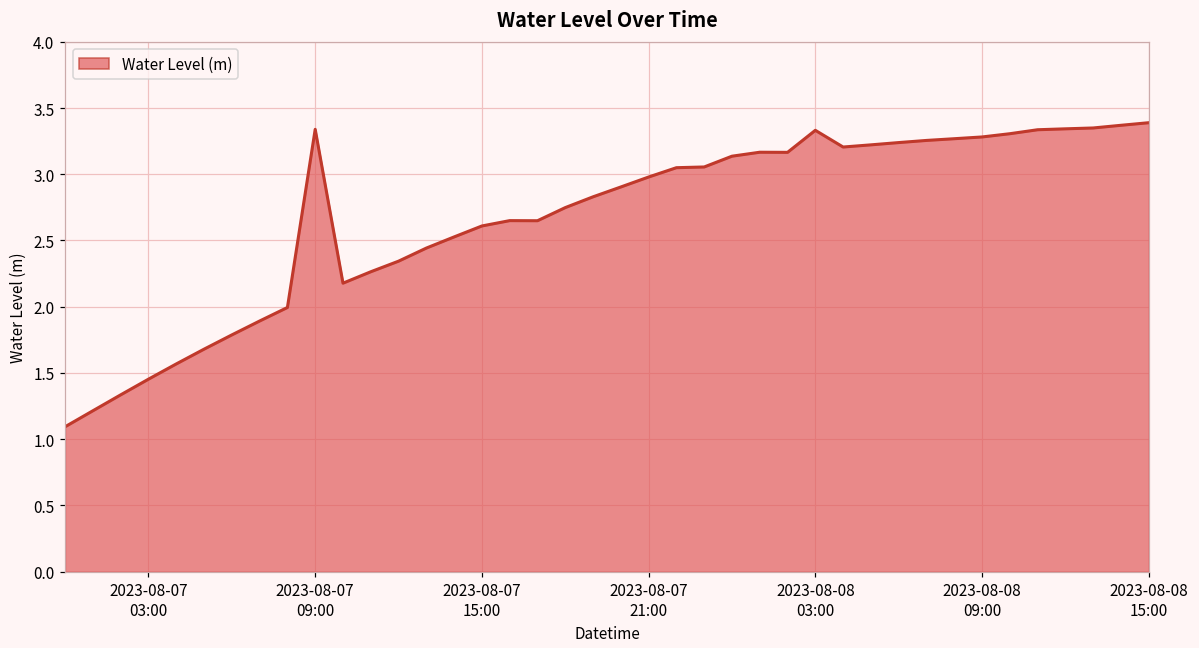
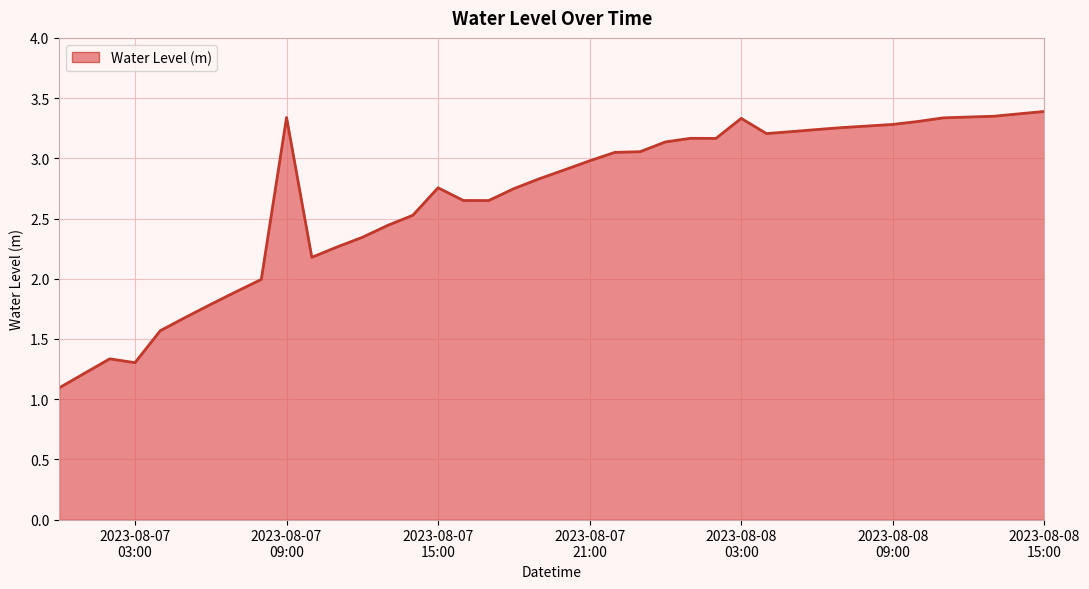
2023-08-07 03:00: 1.45 -> 1.30
2023-08-07 15:00: 2.61 -> 2.76
